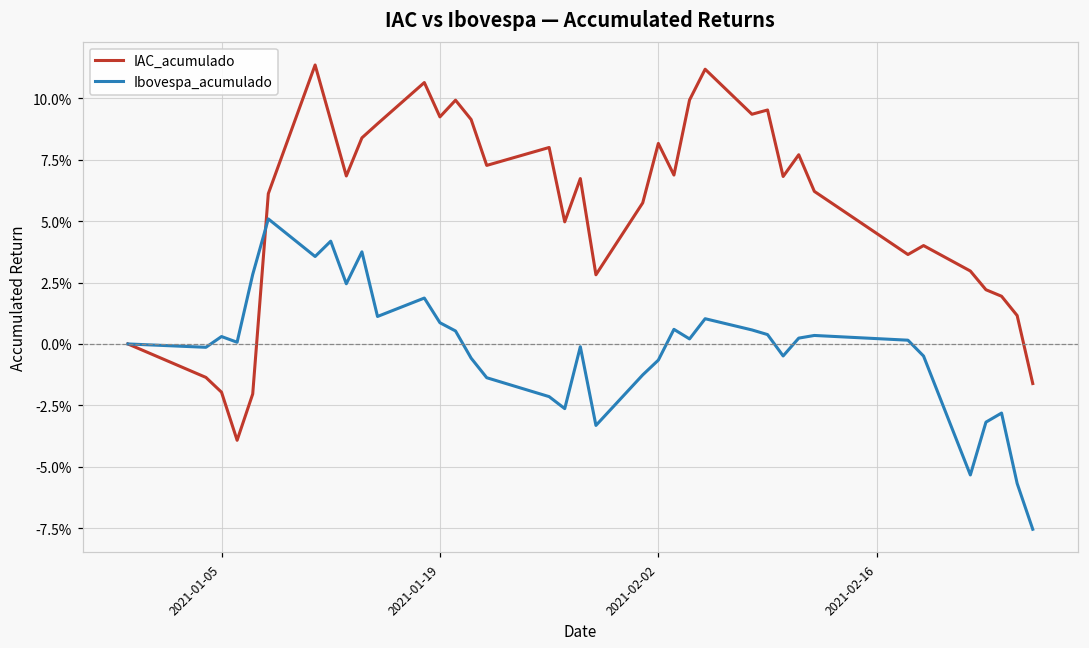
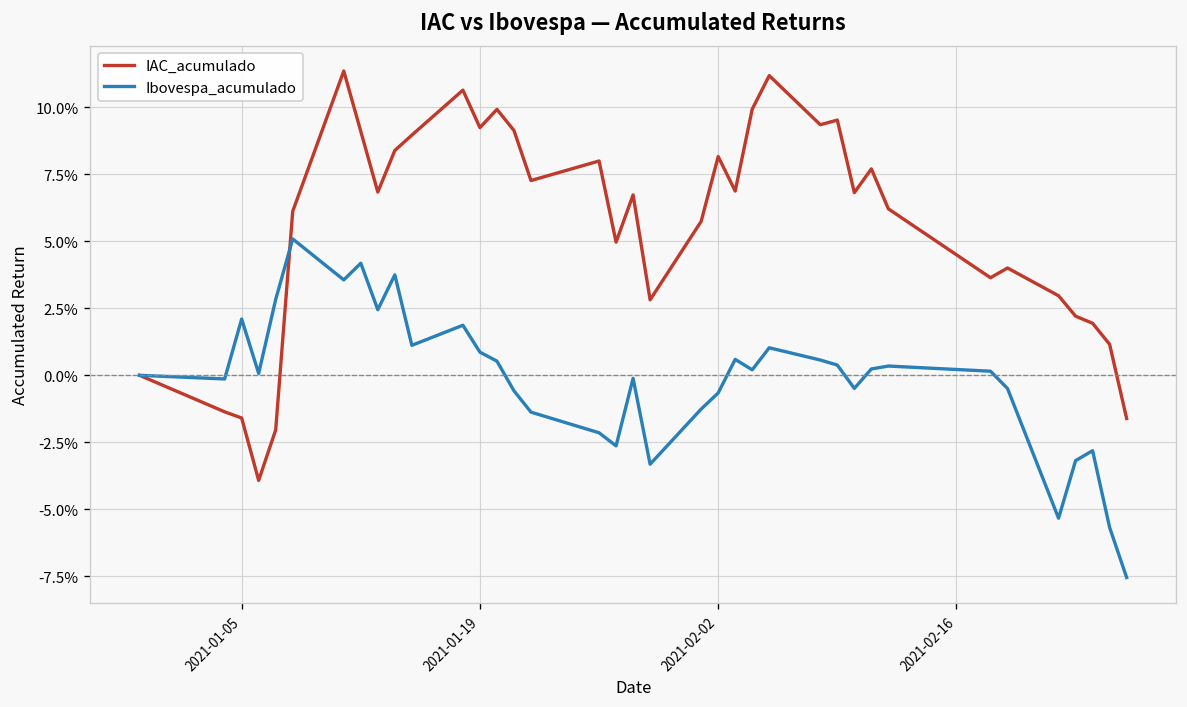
IAC_acumulado, 2021-01-05: -2.0% -> -1.6%
Ibovespa_acumulado, 2021-01-05: 0.3% -> 2.1%
